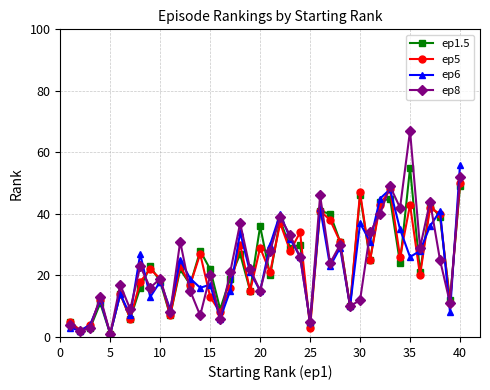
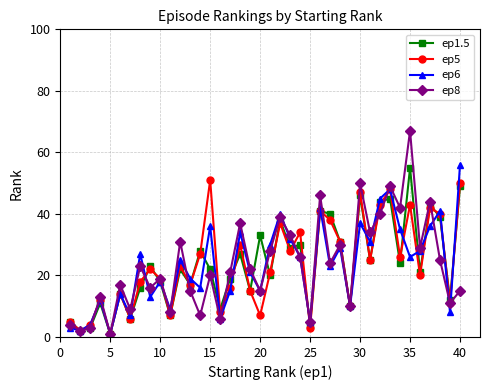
ep5, 15: 13 -> 51
ep6, 15: 17 -> 36
ep1.5, 20: 36 -> 33
ep5, 20: 29 -> 7
ep8, 30: 12 -> 50
ep8, 40: 52 -> 15
